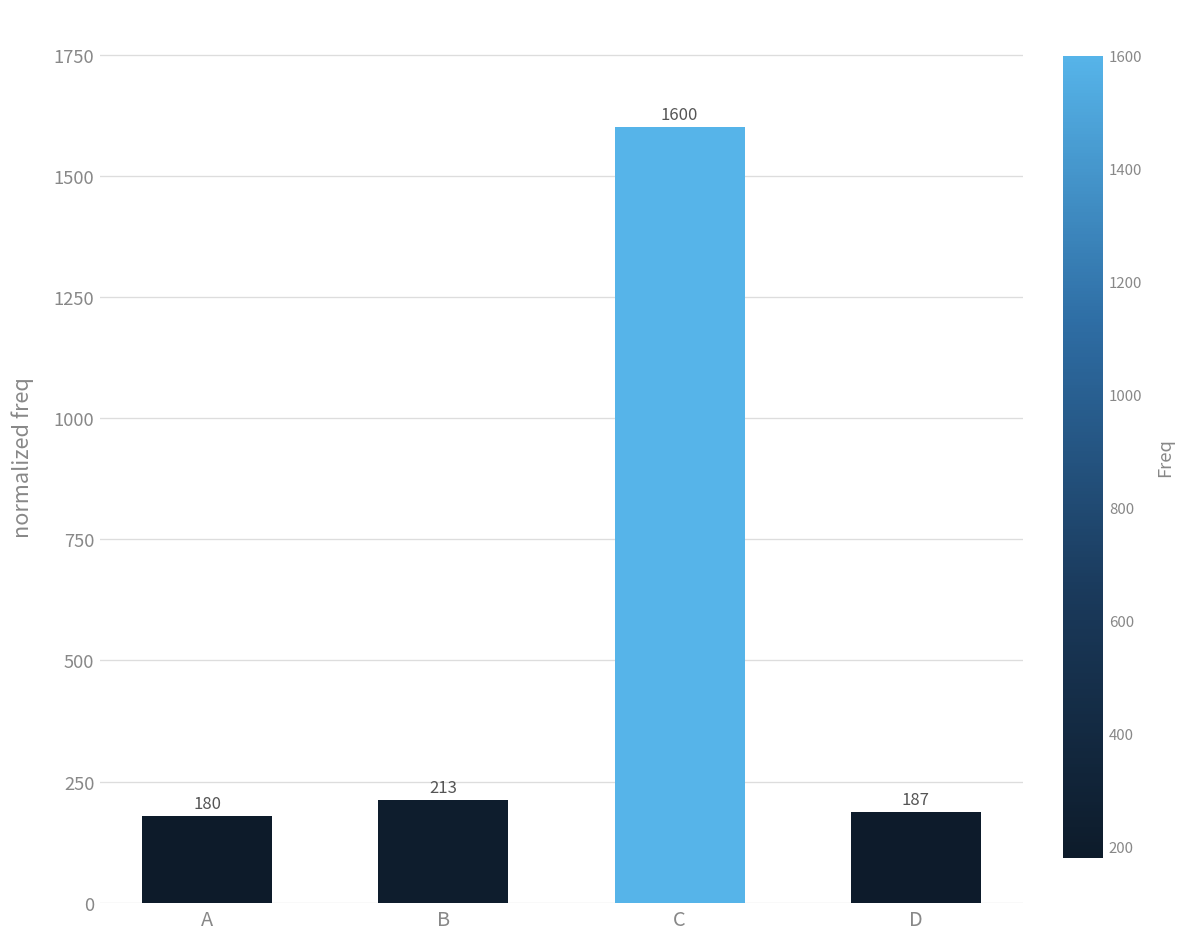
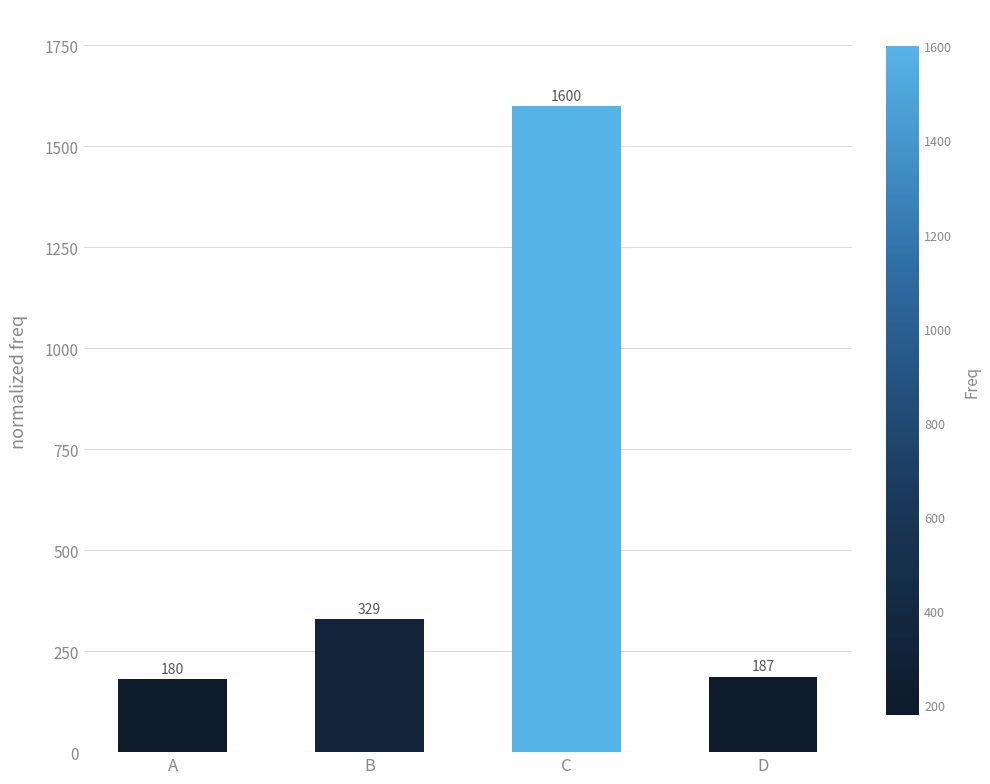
B: 213 -> 329
